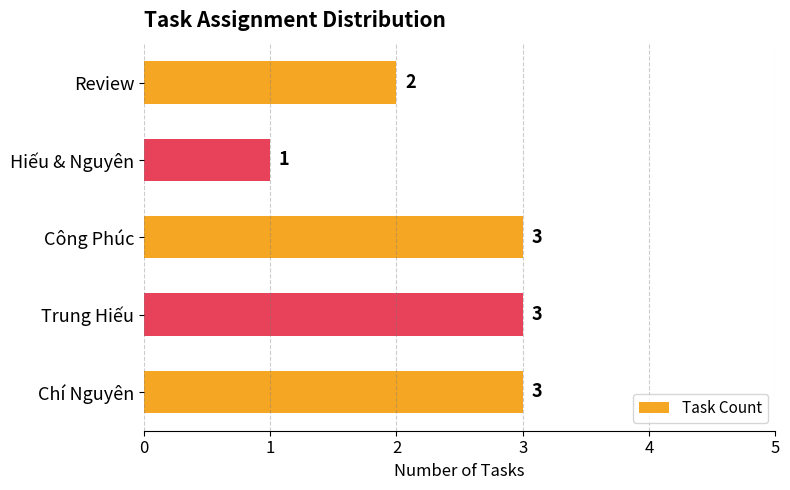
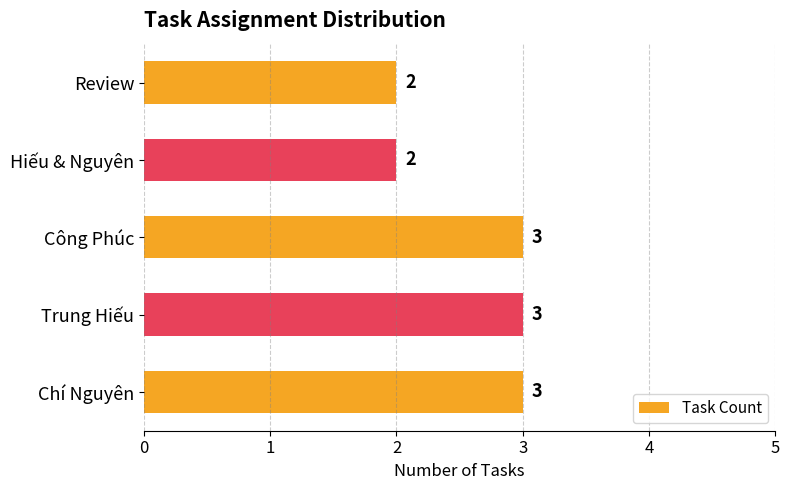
Hiếu & Nguyên: 1 -> 2
